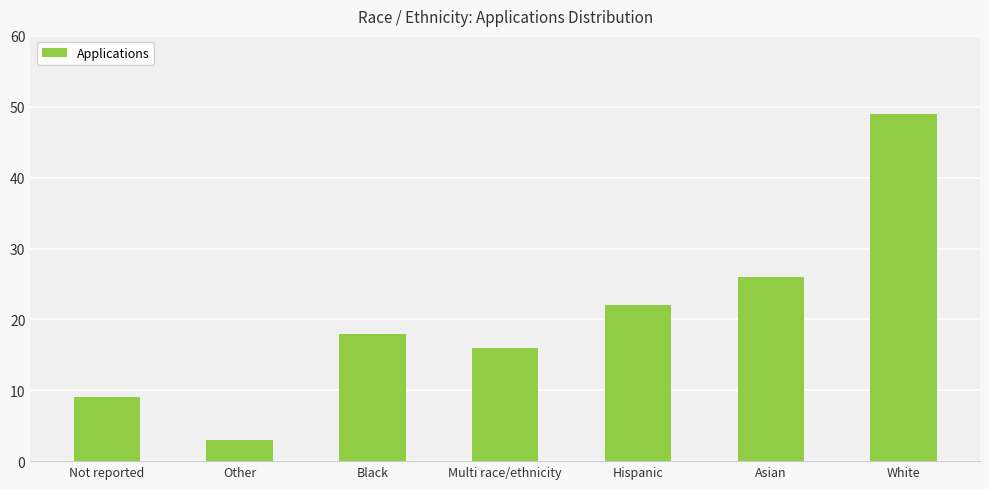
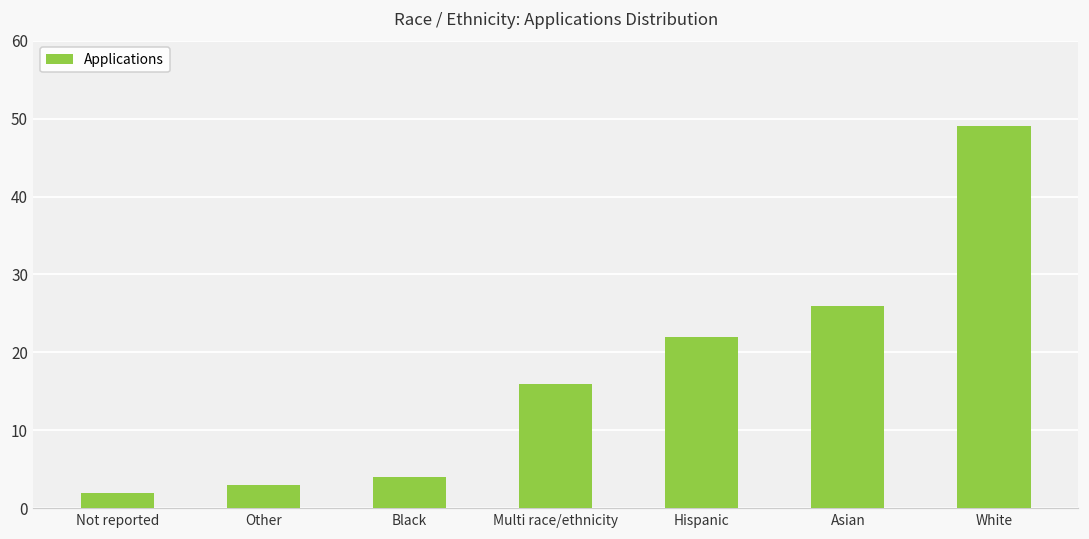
Not reported: 9 -> 2
Black: 18 -> 4
